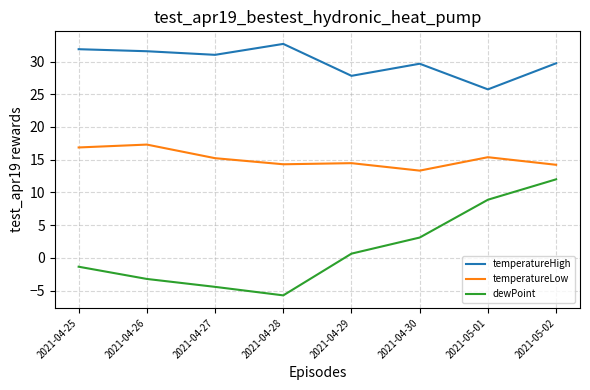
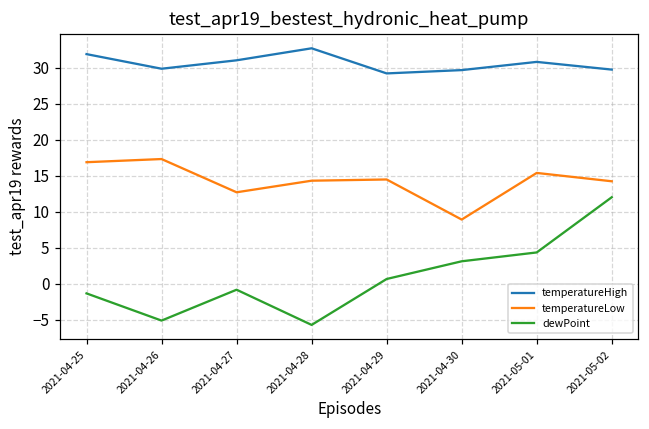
temperatureHigh, 2021-04-26: 32 -> 30
dewPoint, 2021-04-26: -3 -> -5
temperatureLow, 2021-04-27: 15 -> 13
dewPoint, 2021-04-27: -4 -> -1
temperatureHigh, 2021-04-29: 28 -> 29
temperatureLow, 2021-04-30: 13 -> 9
temperatureHigh, 2021-05-01: 26 -> 31
dewPoint, 2021-05-01: 9 -> 4
